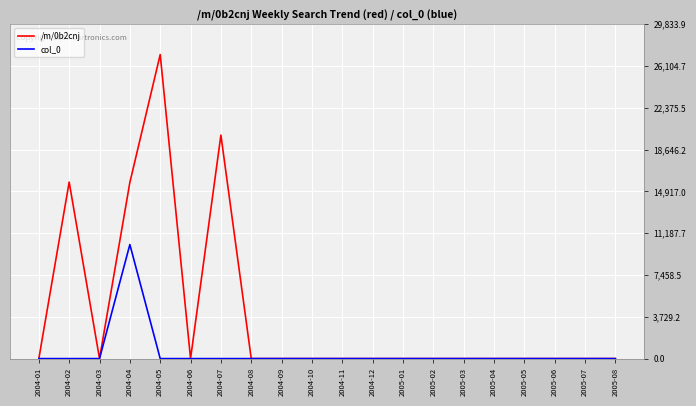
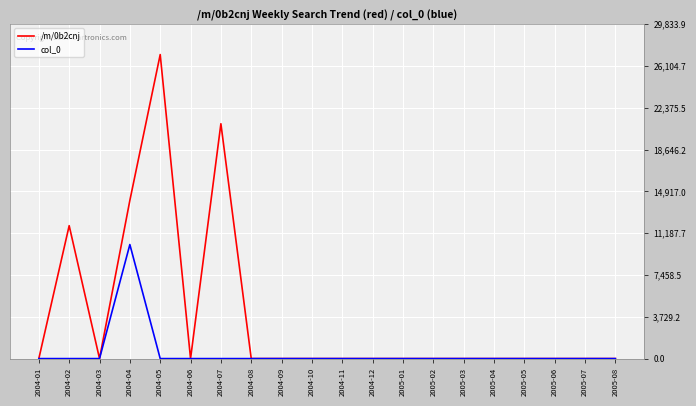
/m/0b2cnj, 2004-02: 15,700 -> 11,900
/m/0b2cnj, 2004-04: 15,700 -> 14,100
/m/0b2cnj, 2004-07: 19,900 -> 20,900
